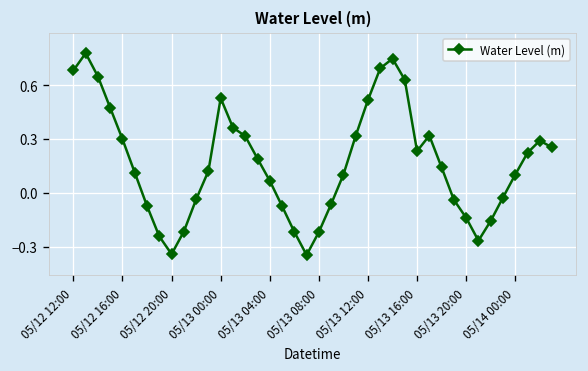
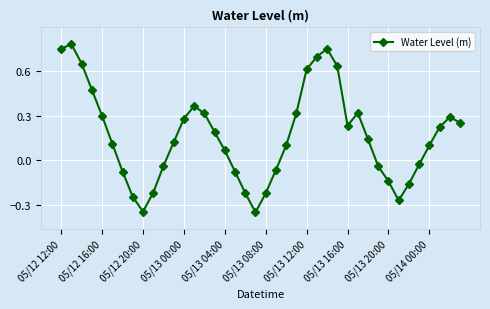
05/12 12:00: 0.68 -> 0.75
05/13 00:00: 0.53 -> 0.28
05/13 12:00: 0.52 -> 0.61
